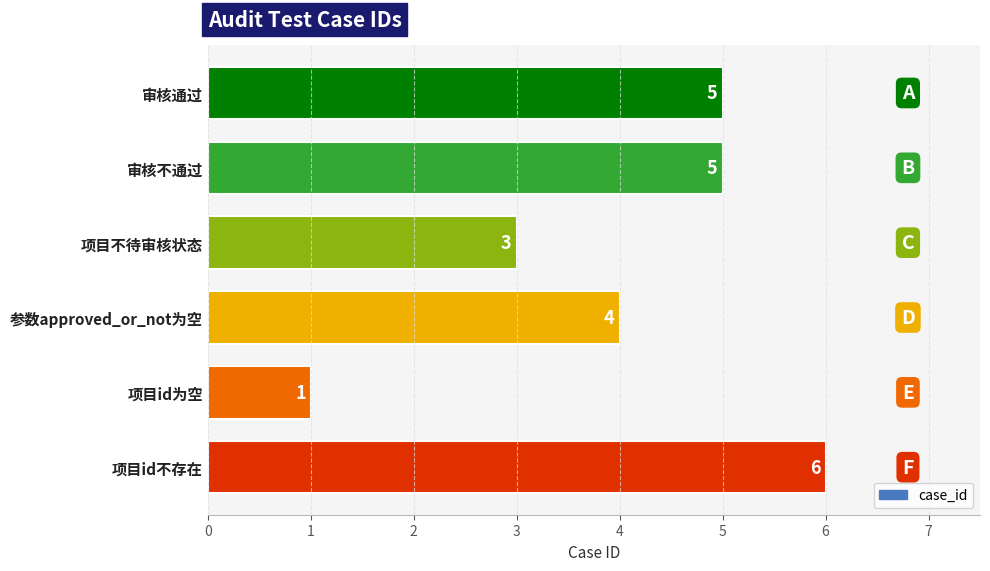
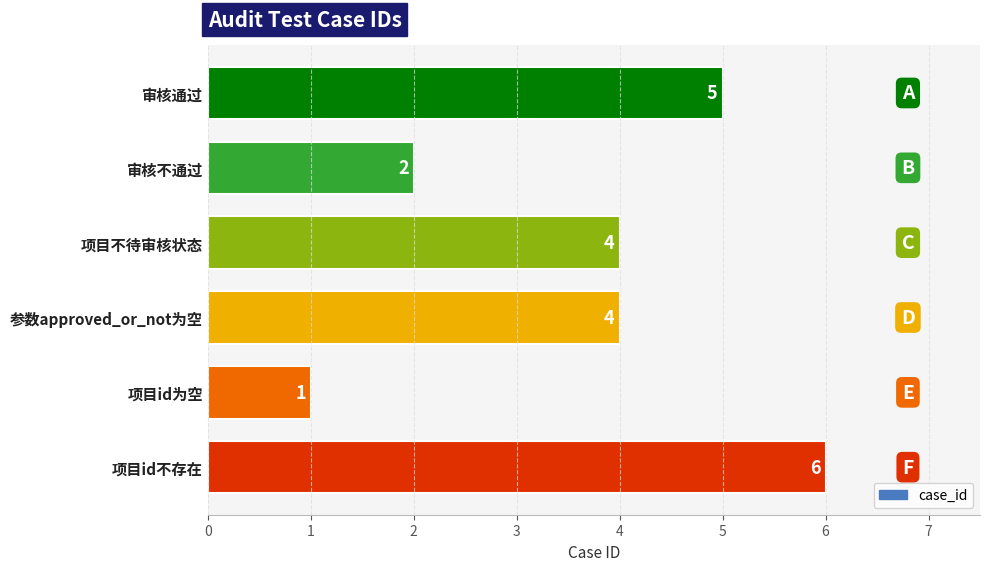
审核不通过: 5 -> 2
项目不待审核状态: 3 -> 4
